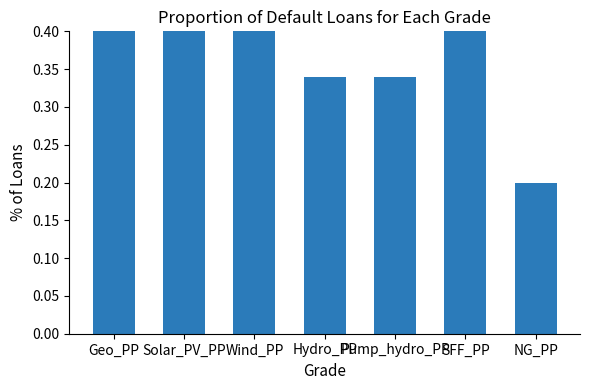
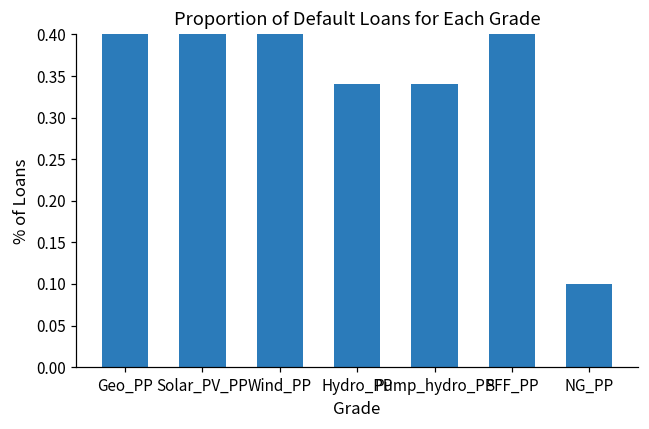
NG_PP: 0.2 -> 0.1
